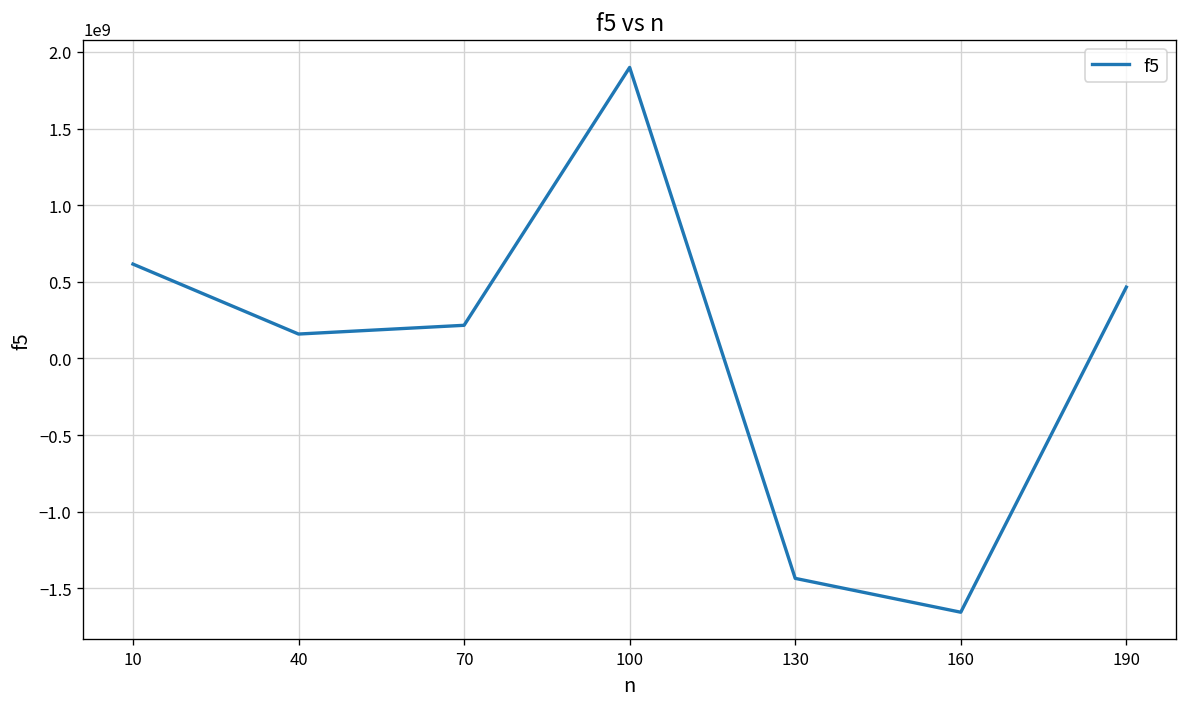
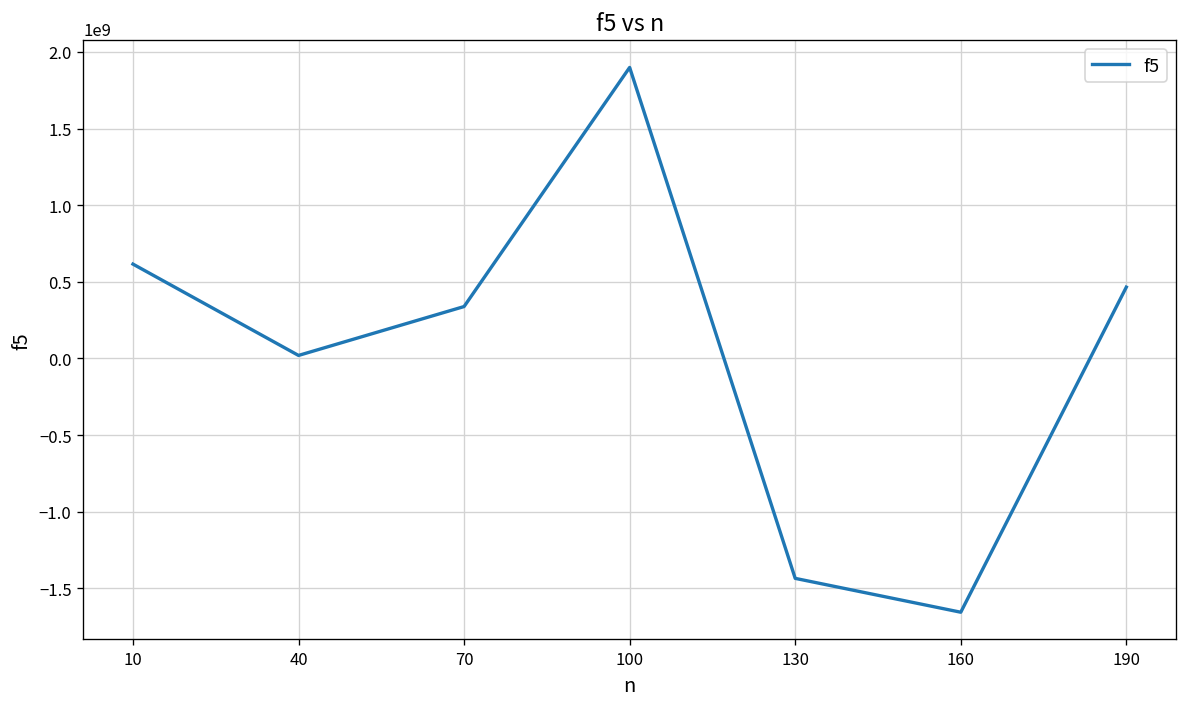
40: 160000000 -> 20000000
70: 220000000 -> 340000000
